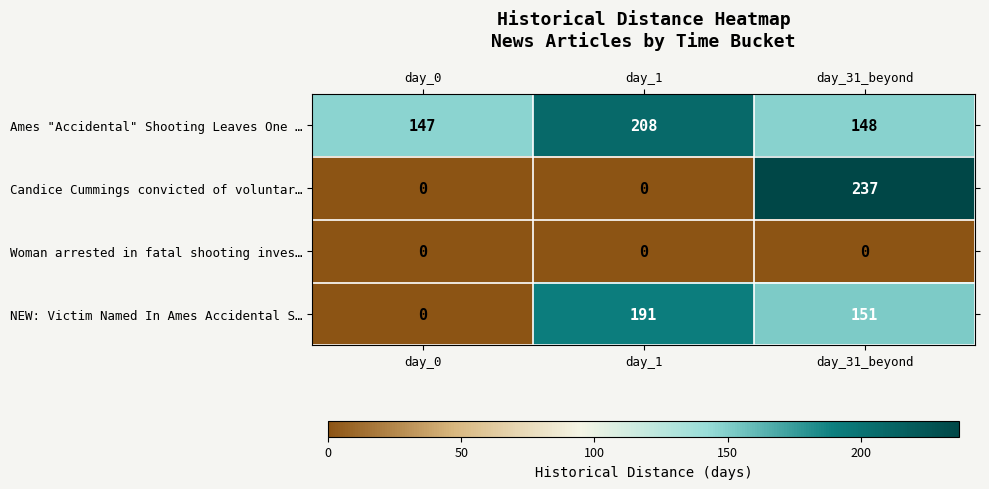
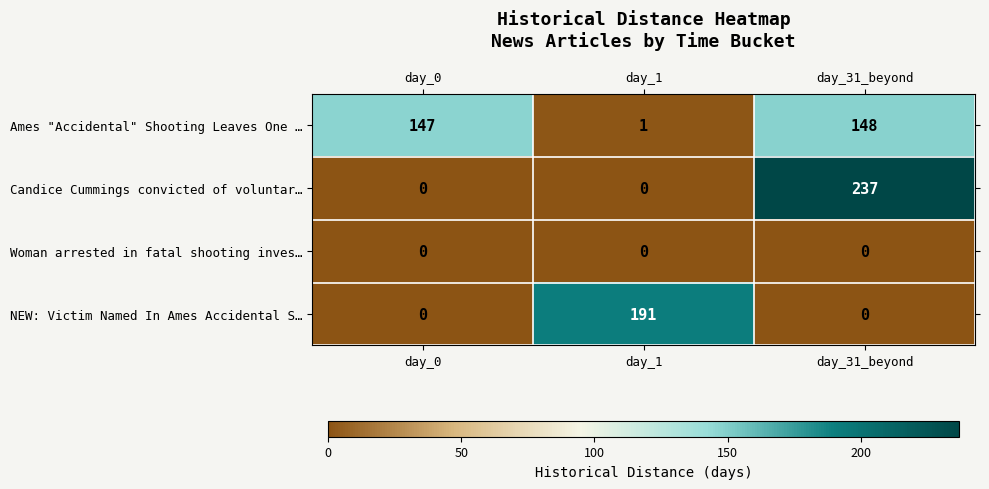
Ames "Accidental" Shooting Leaves One …, day_1: 208 -> 1
NEW: Victim Named In Ames Accidental S…, day_31_beyond: 151 -> 0
